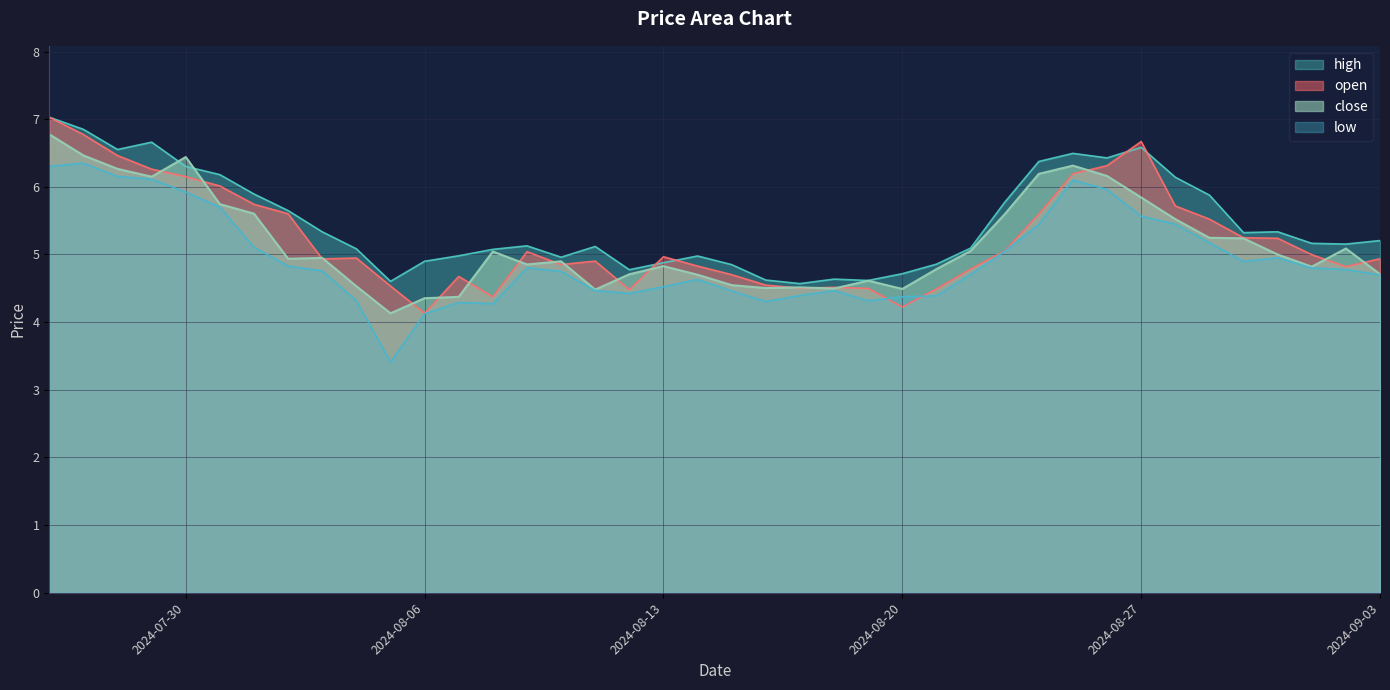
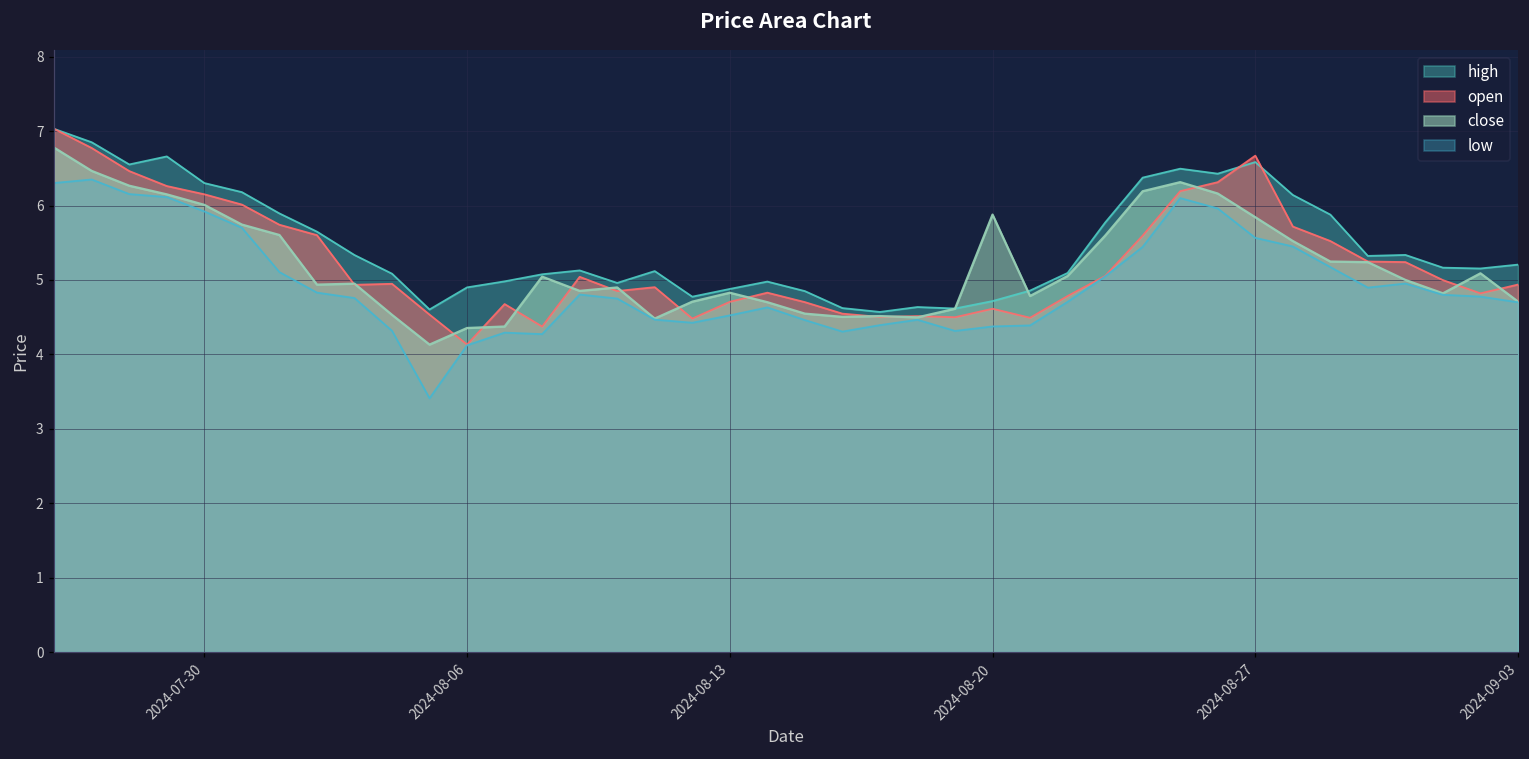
close, 2024-07-30: 6.4 -> 6.0
open, 2024-08-13: 5.0 -> 4.7
open, 2024-08-20: 4.2 -> 4.6
close, 2024-08-20: 4.5 -> 5.9
